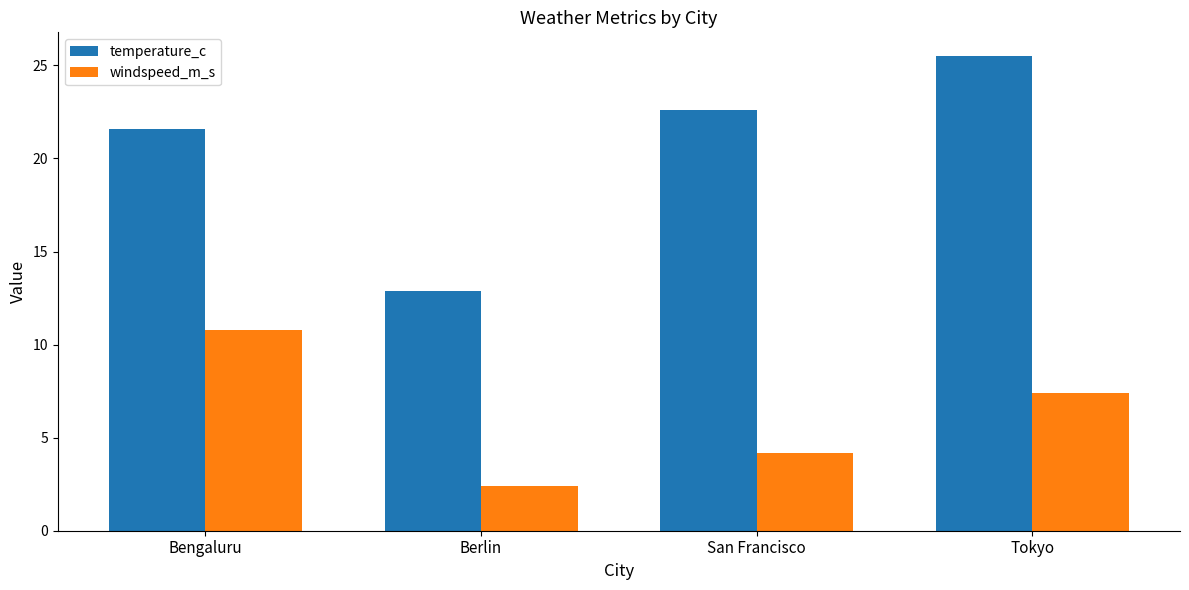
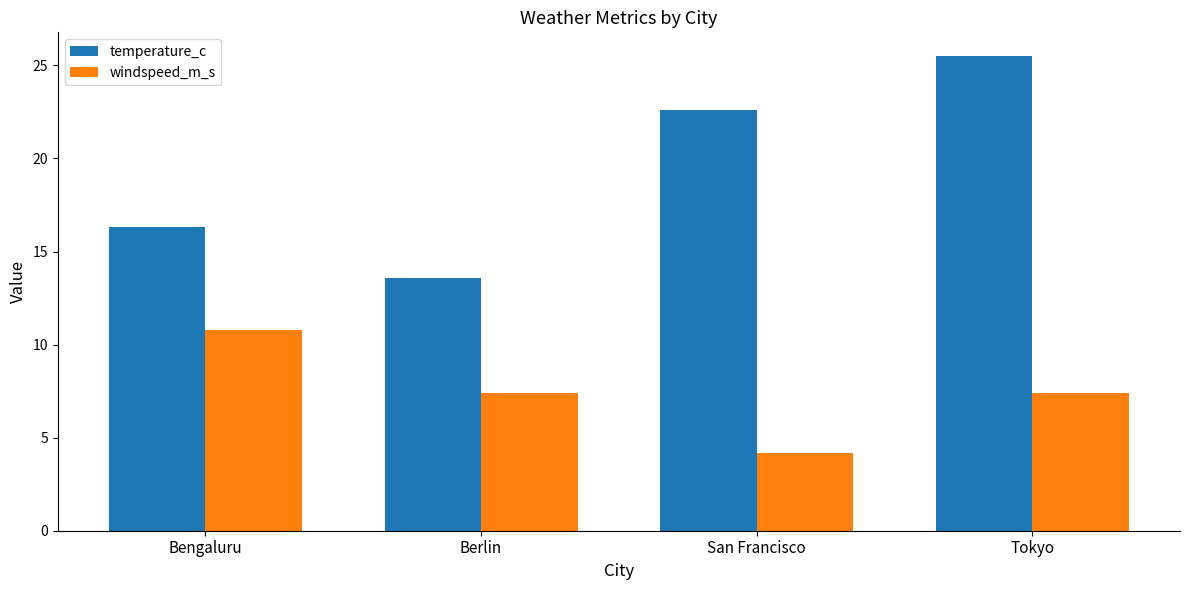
temperature_c, Bengaluru: 21.6 -> 16.3
temperature_c, Berlin: 12.9 -> 13.6
windspeed_m_s, Berlin: 2.4 -> 7.4
